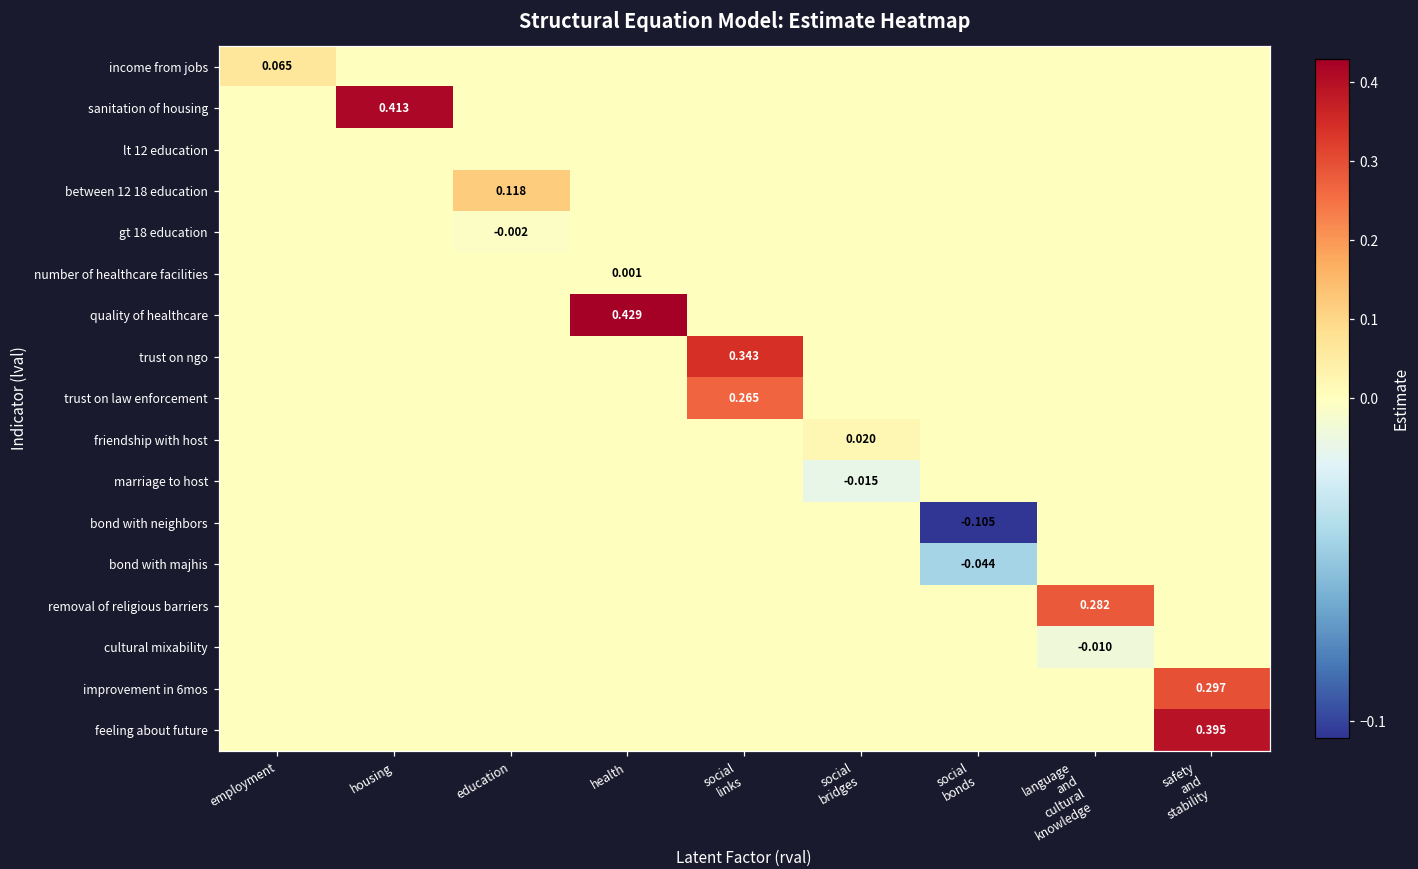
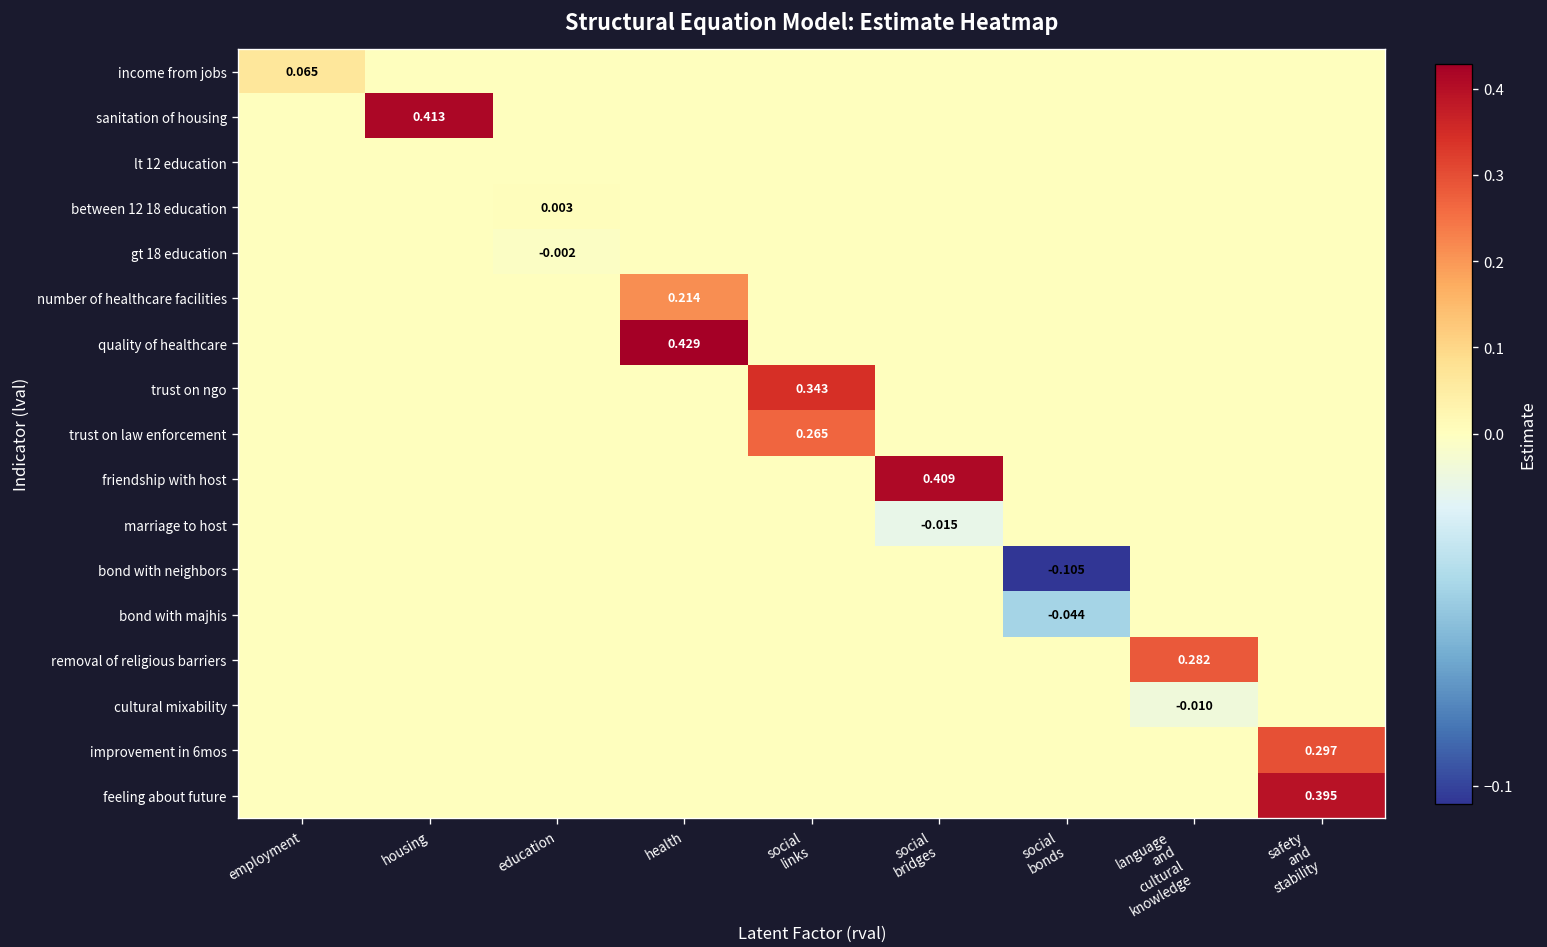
between 12 18 education, education: 0.118 -> 0.003
number of healthcare facilities, health: 0.001 -> 0.214
friendship with host, social bridges: 0.020 -> 0.409
